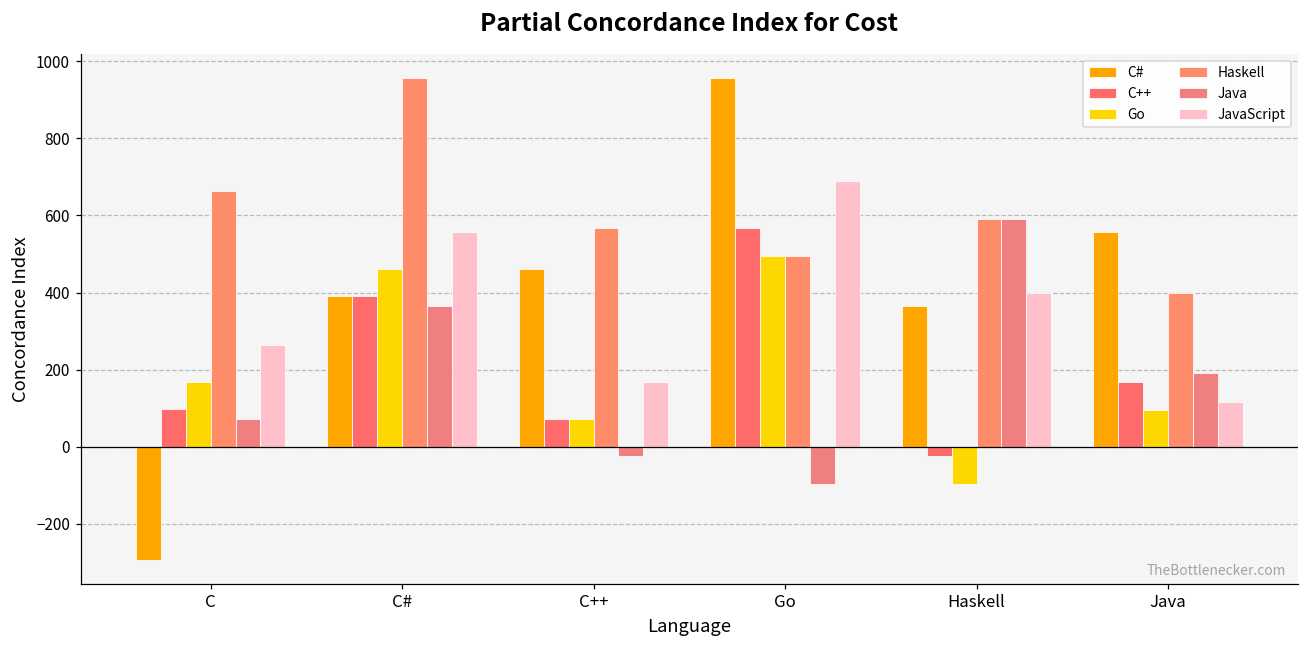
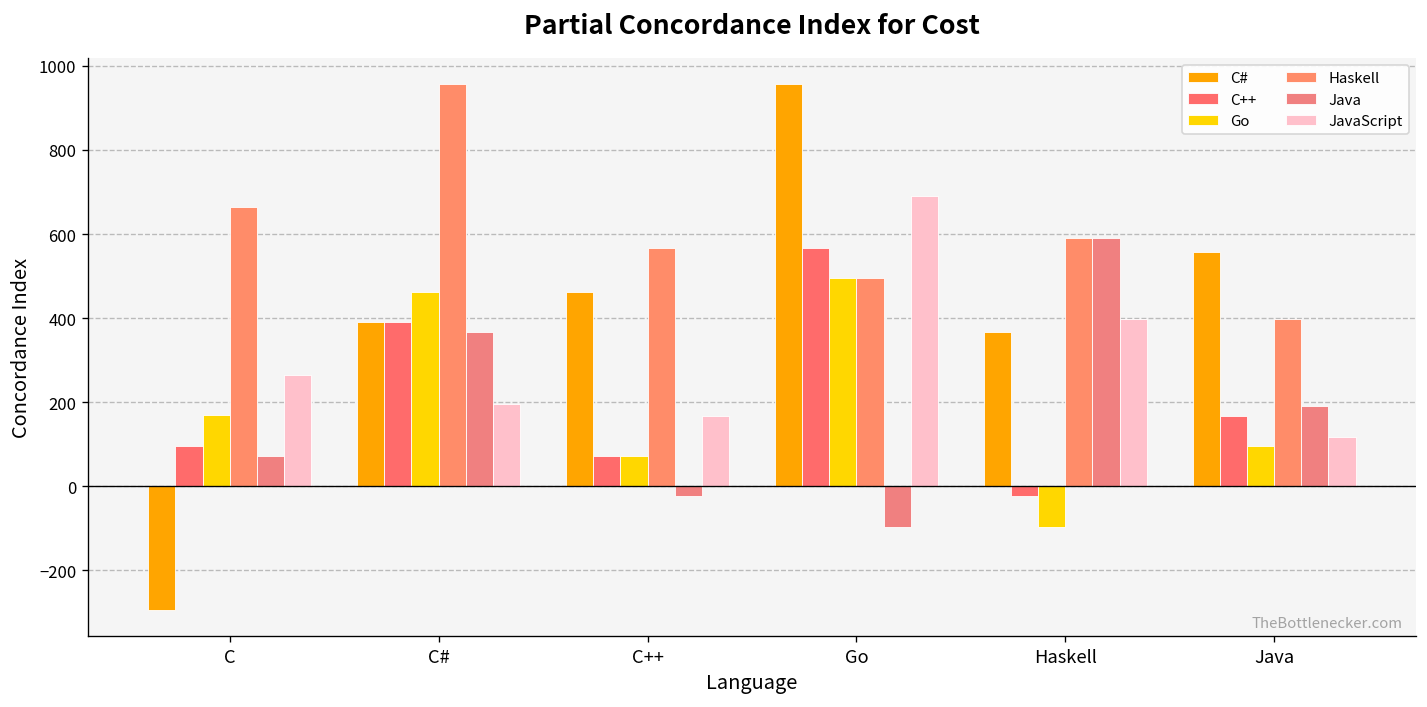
JavaScript, C#: 560 -> 200
